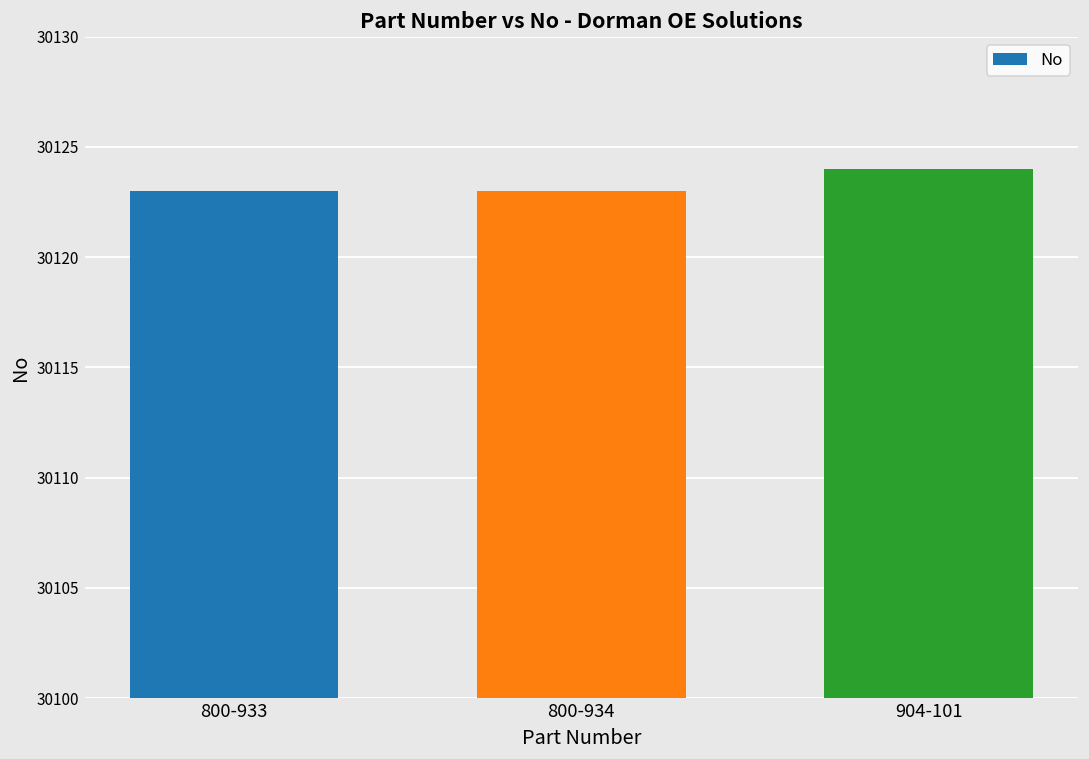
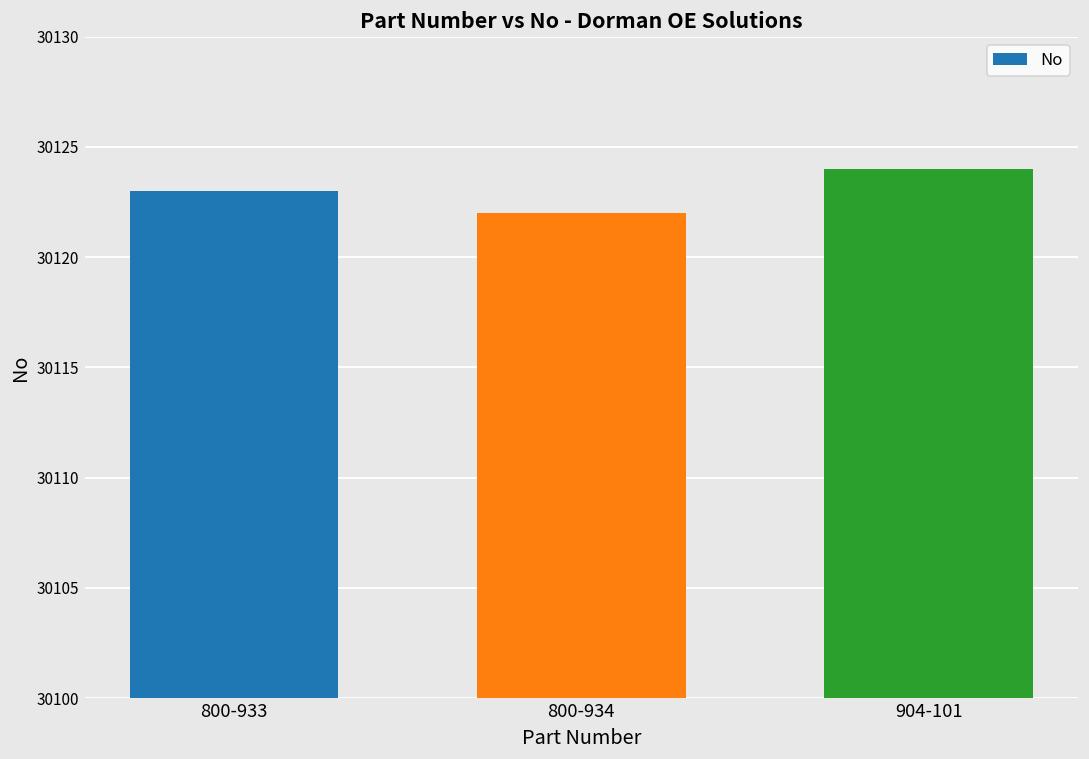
800-934: 30123 -> 30122
